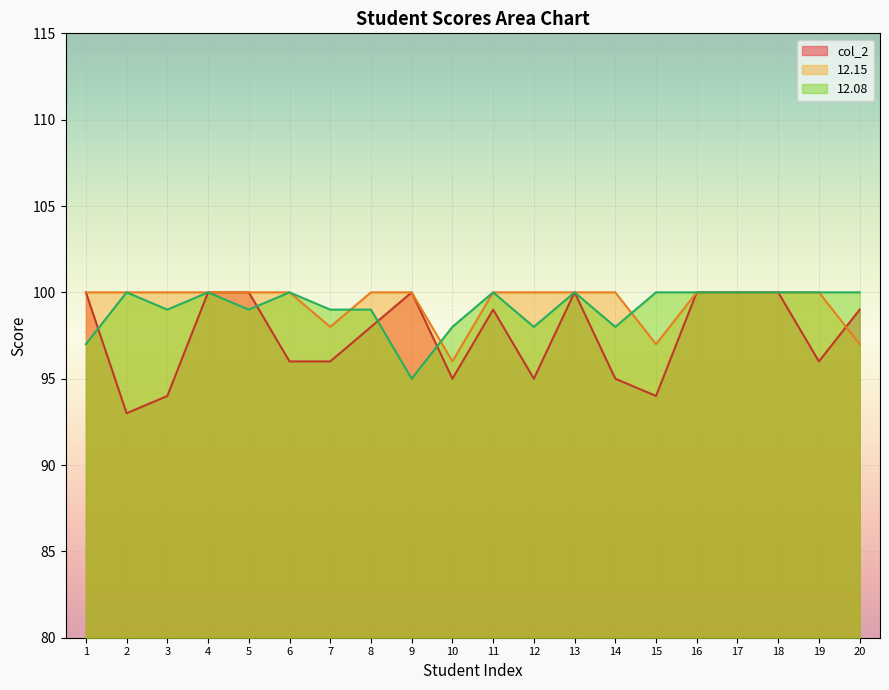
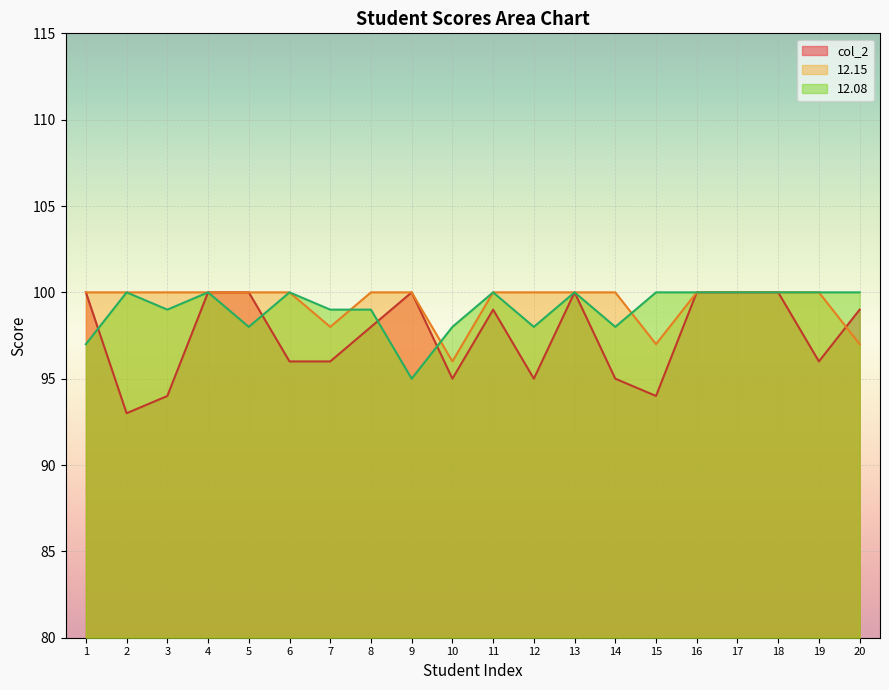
12.08, 5: 99 -> 98
